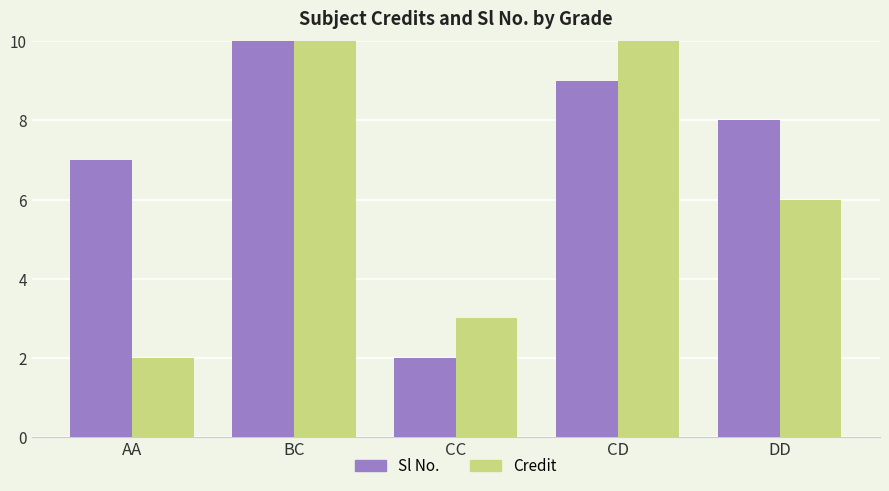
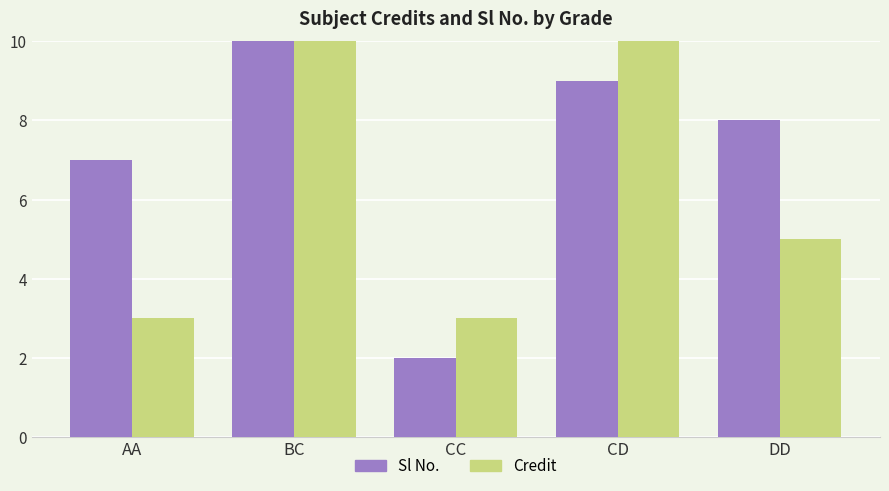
Credit, AA: 2 -> 3
Credit, DD: 6 -> 5
